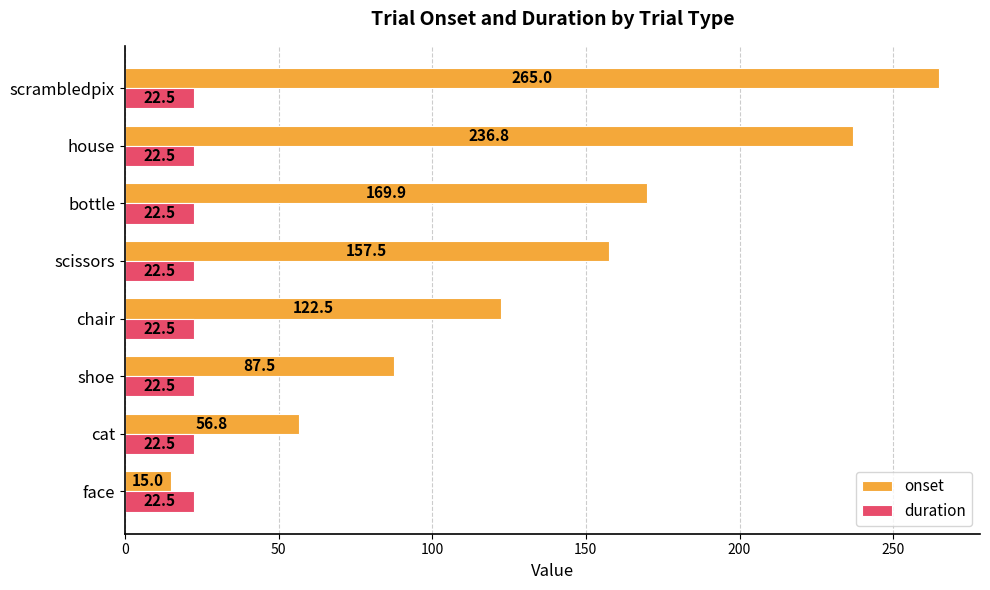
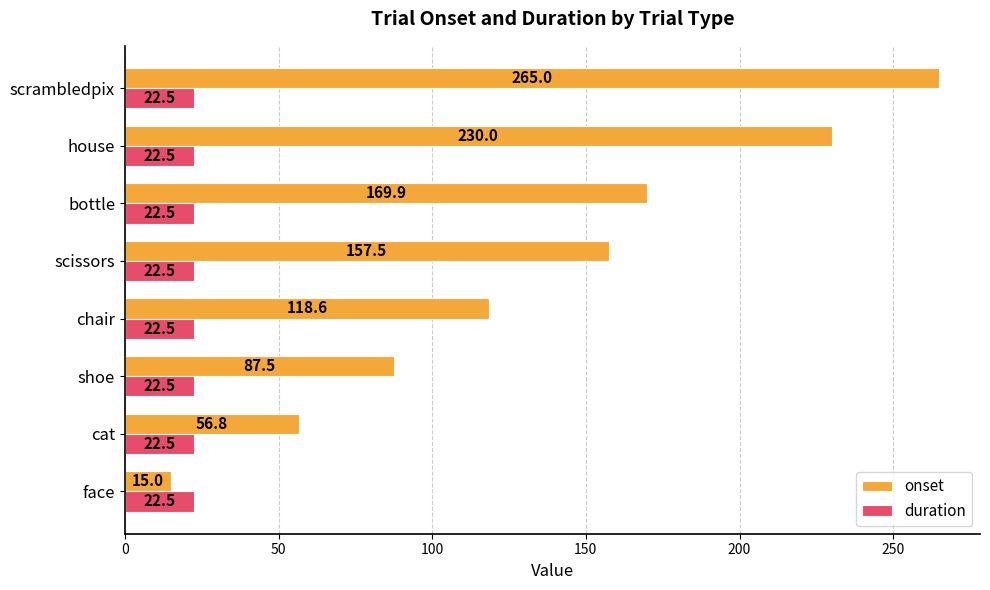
onset, house: 236.8 -> 230.0
onset, chair: 122.5 -> 118.6
